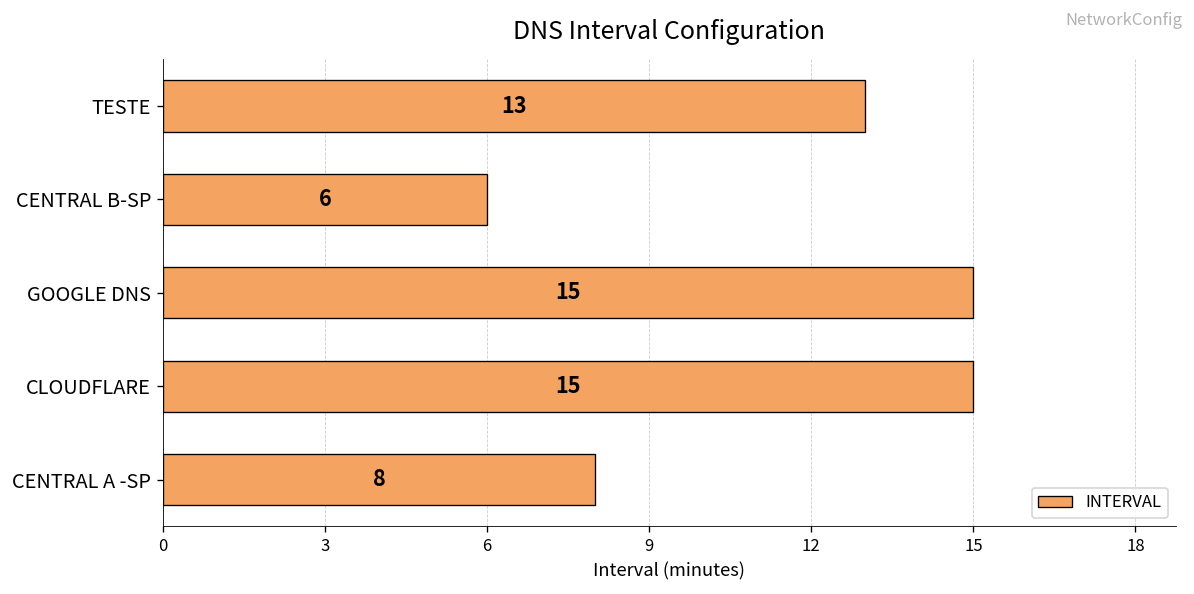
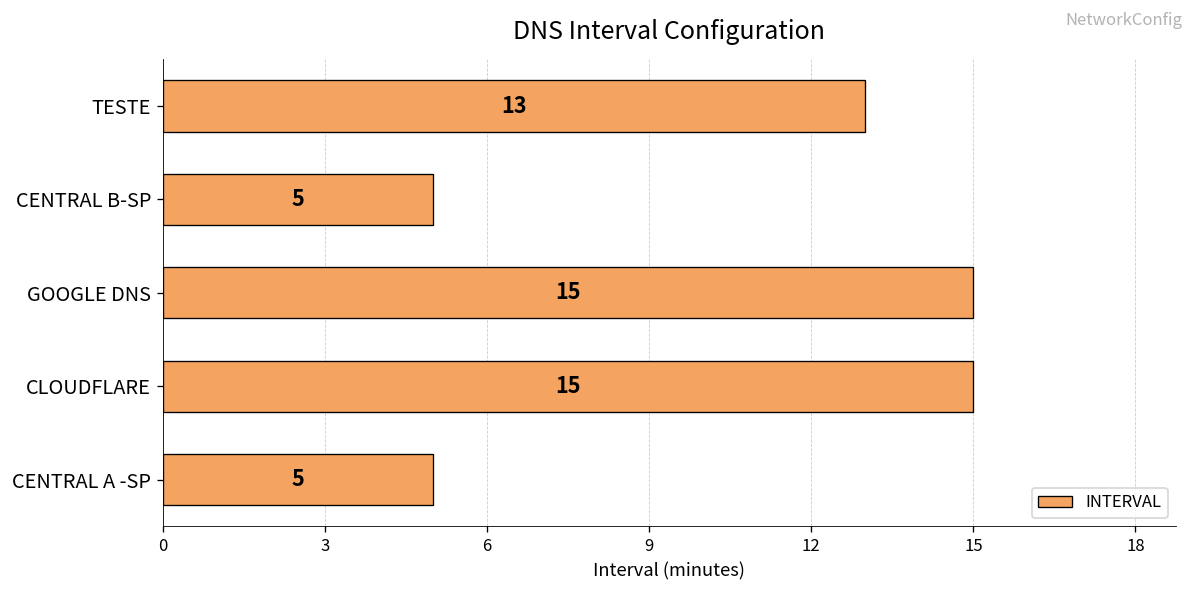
CENTRAL B-SP: 6 -> 5
CENTRAL A -SP: 8 -> 5
